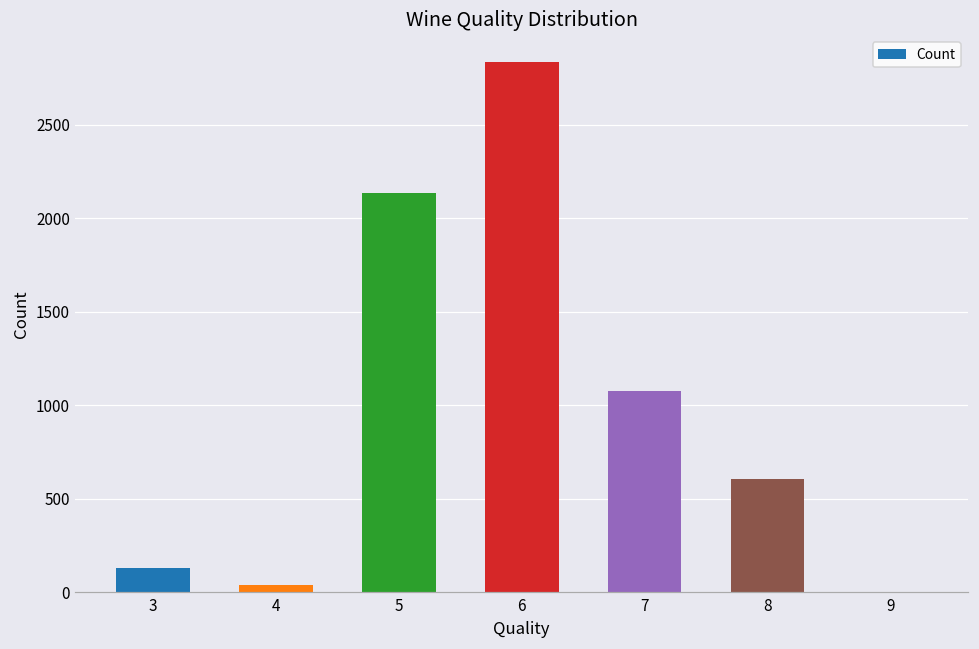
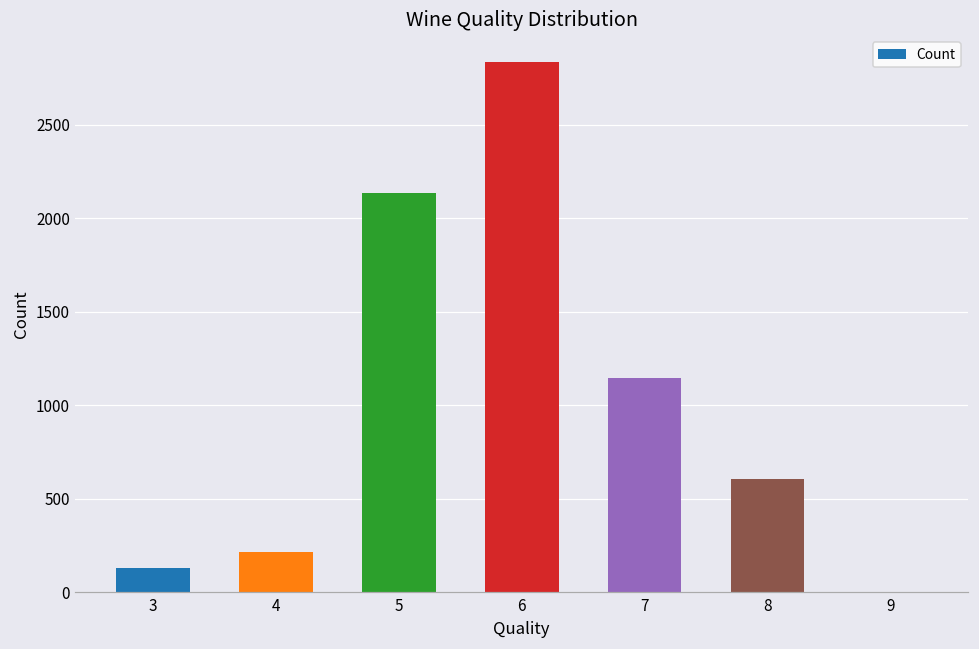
4: 40 -> 220
7: 1080 -> 1150
